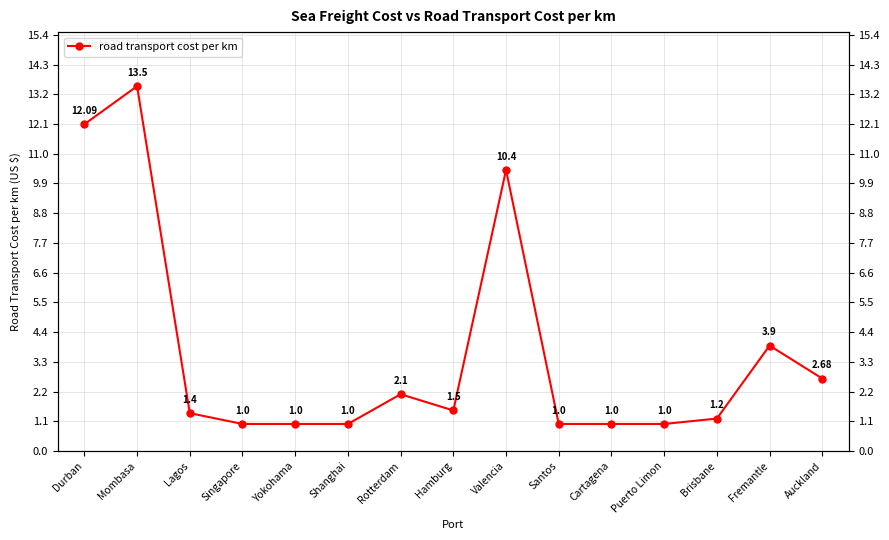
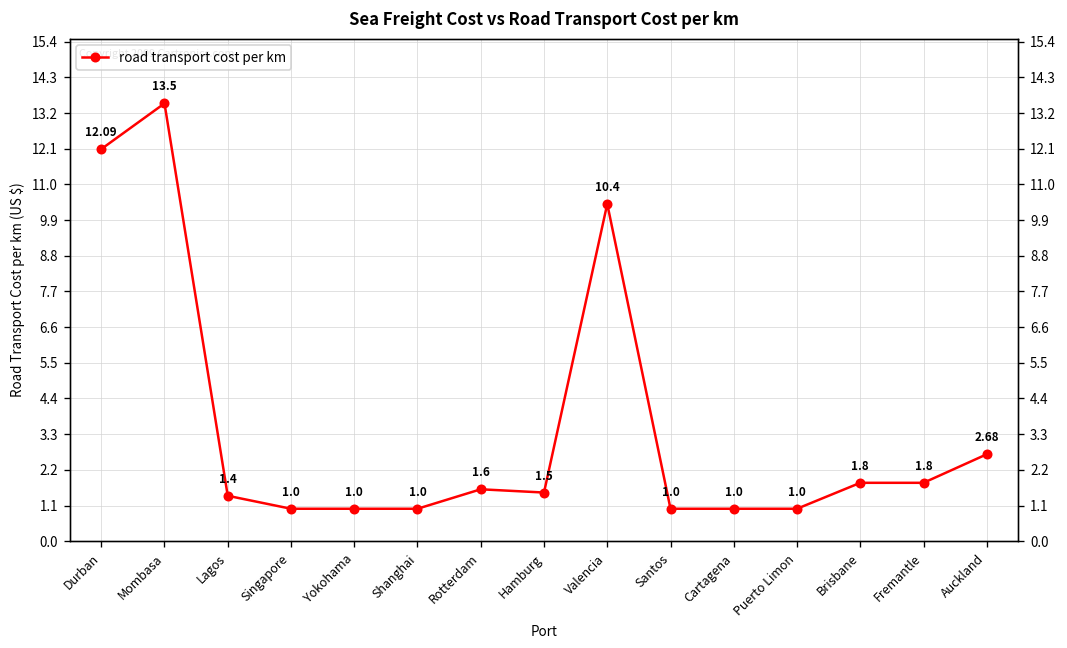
Rotterdam: 2.1 -> 1.6
Brisbane: 1.2 -> 1.8
Fremantle: 3.9 -> 1.8
